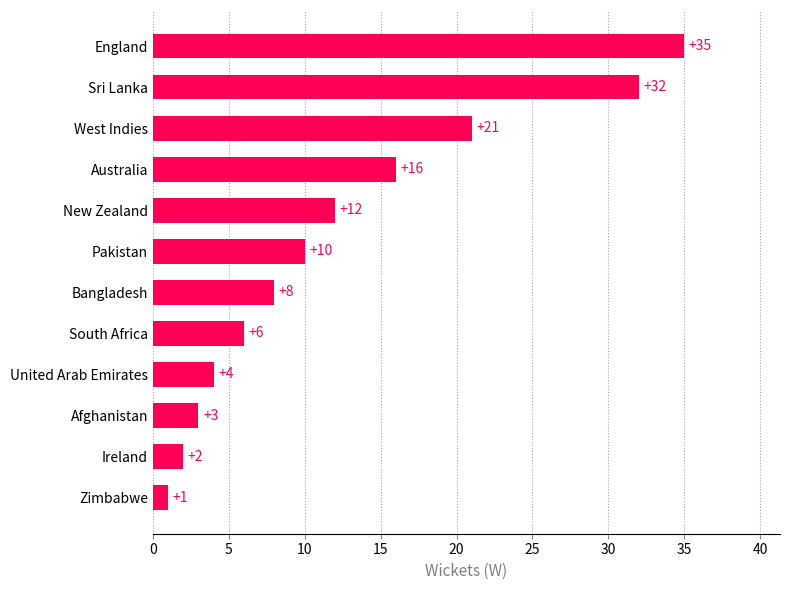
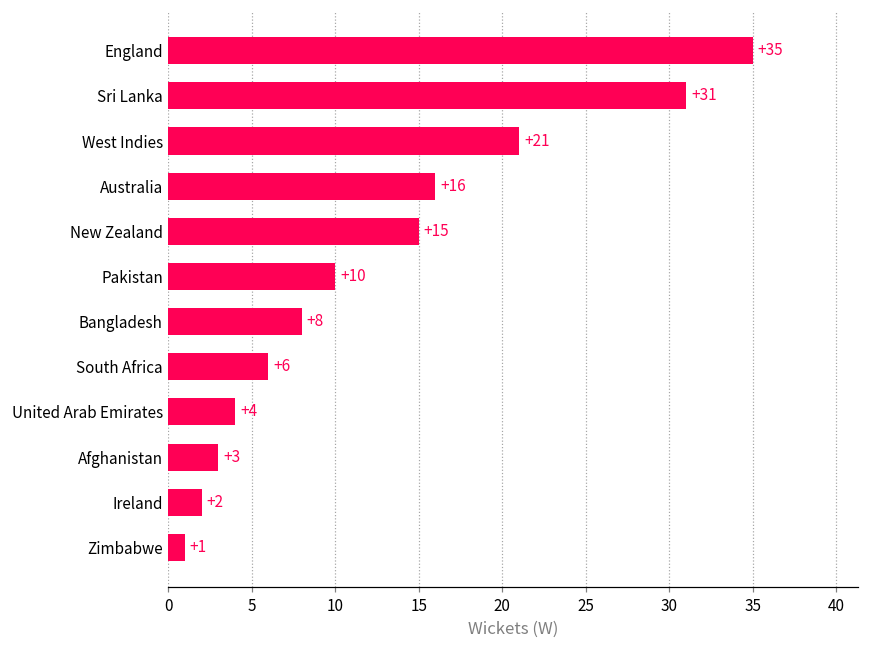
Sri Lanka: +32 -> +31
New Zealand: +12 -> +15
